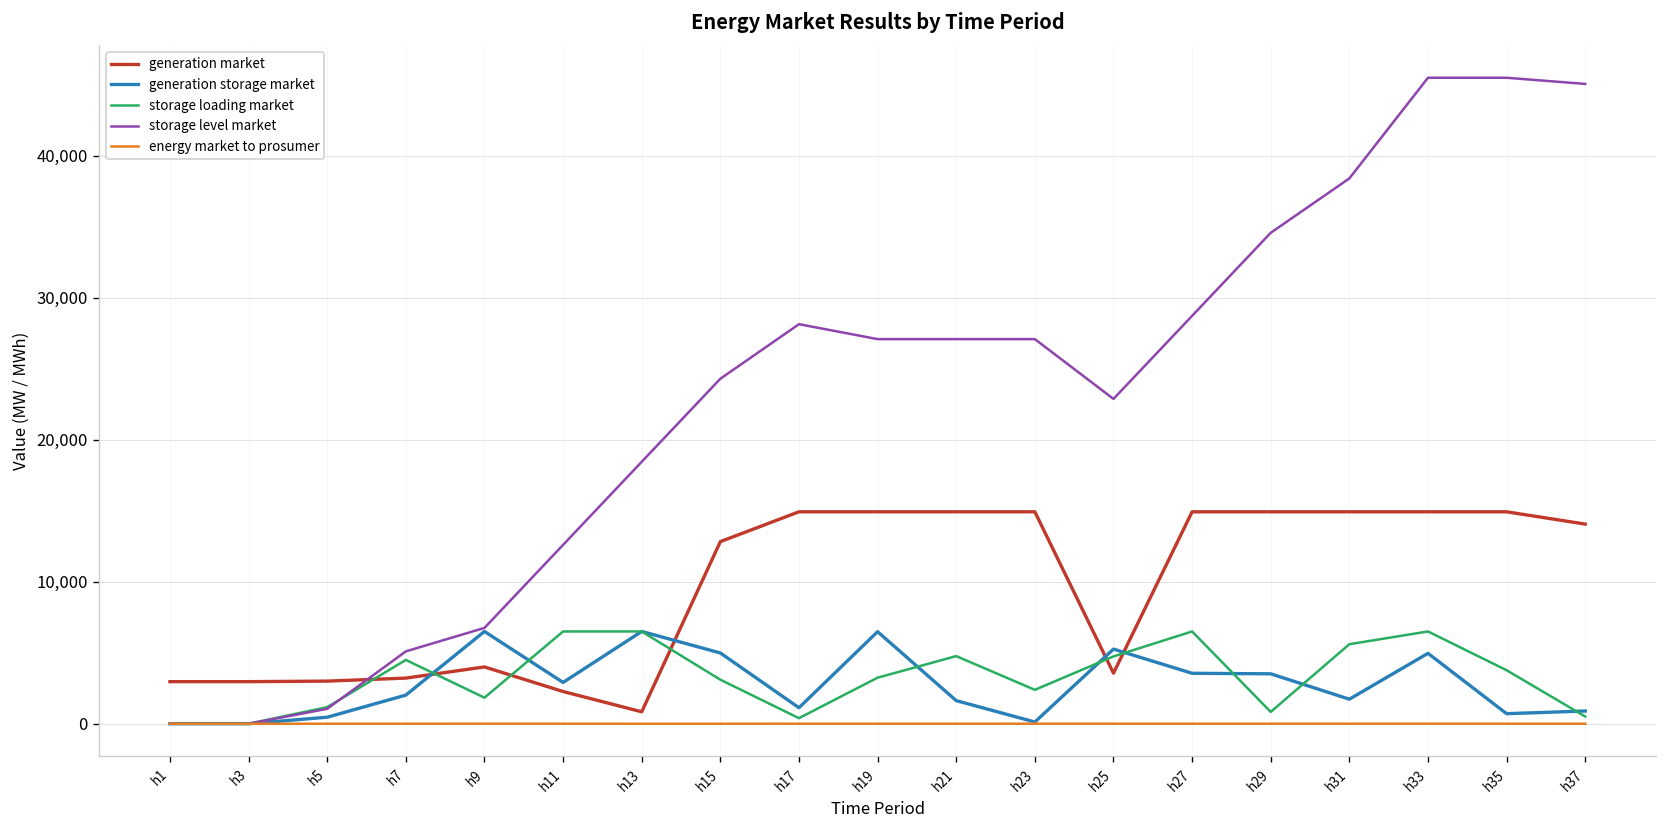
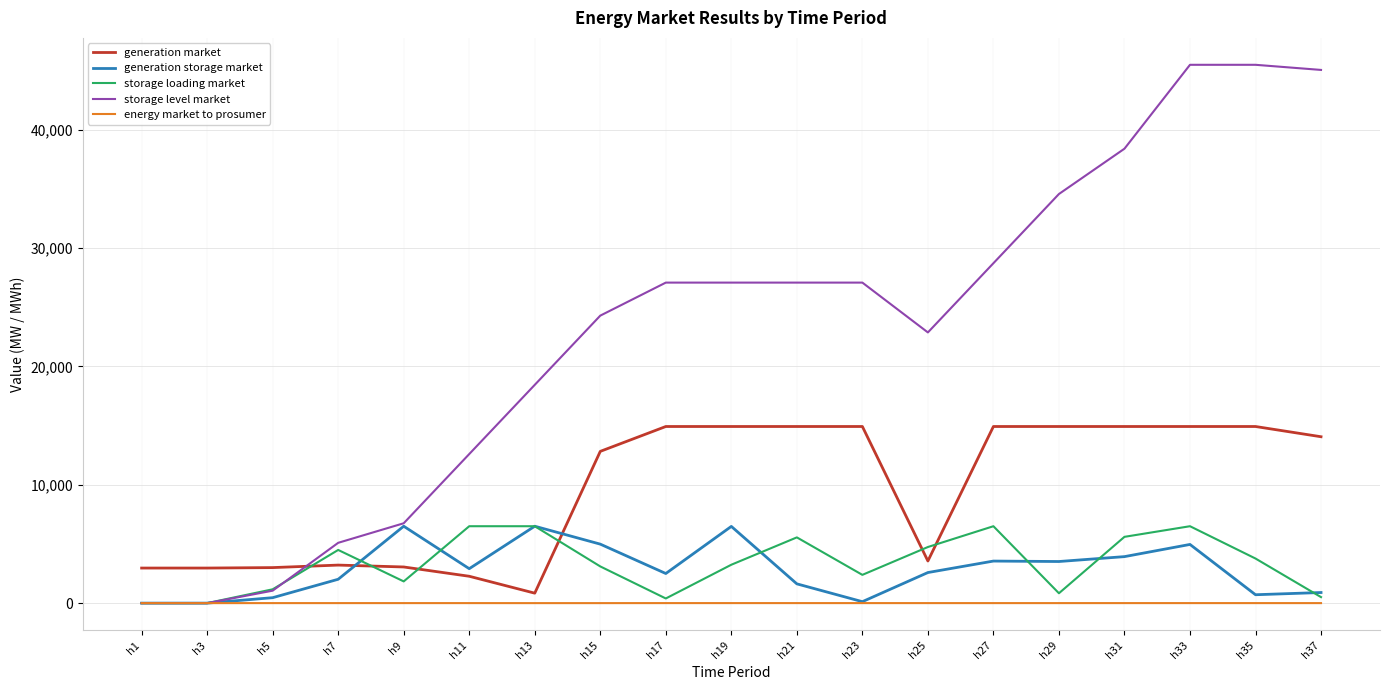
generation market, h9: 4,000 -> 3,100
generation storage market, h17: 1,100 -> 2,500
storage level market, h17: 28,100 -> 27,100
storage loading market, h21: 4,800 -> 5,600
generation storage market, h25: 5,300 -> 2,600
generation storage market, h31: 1,700 -> 3,900
